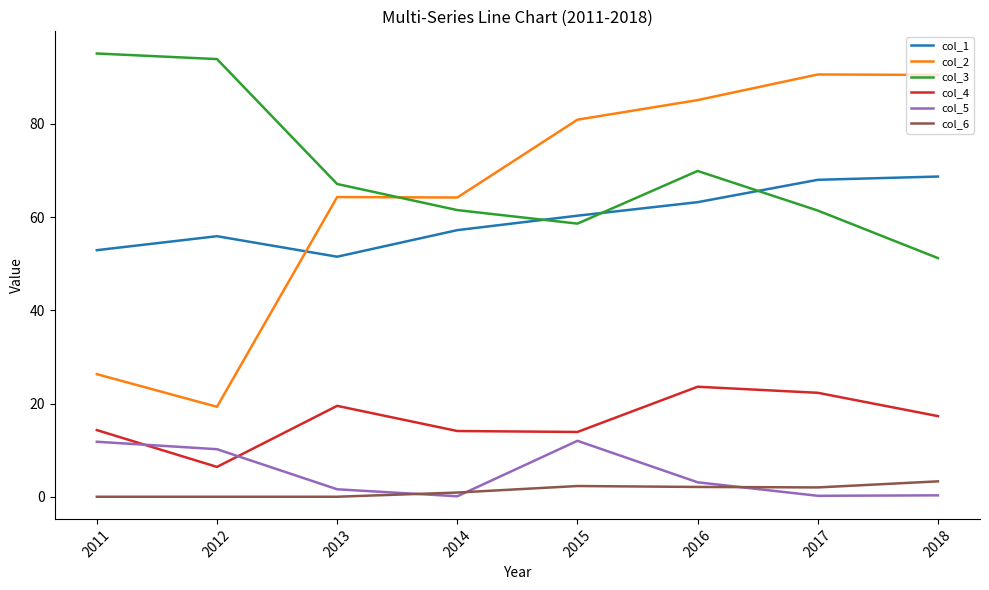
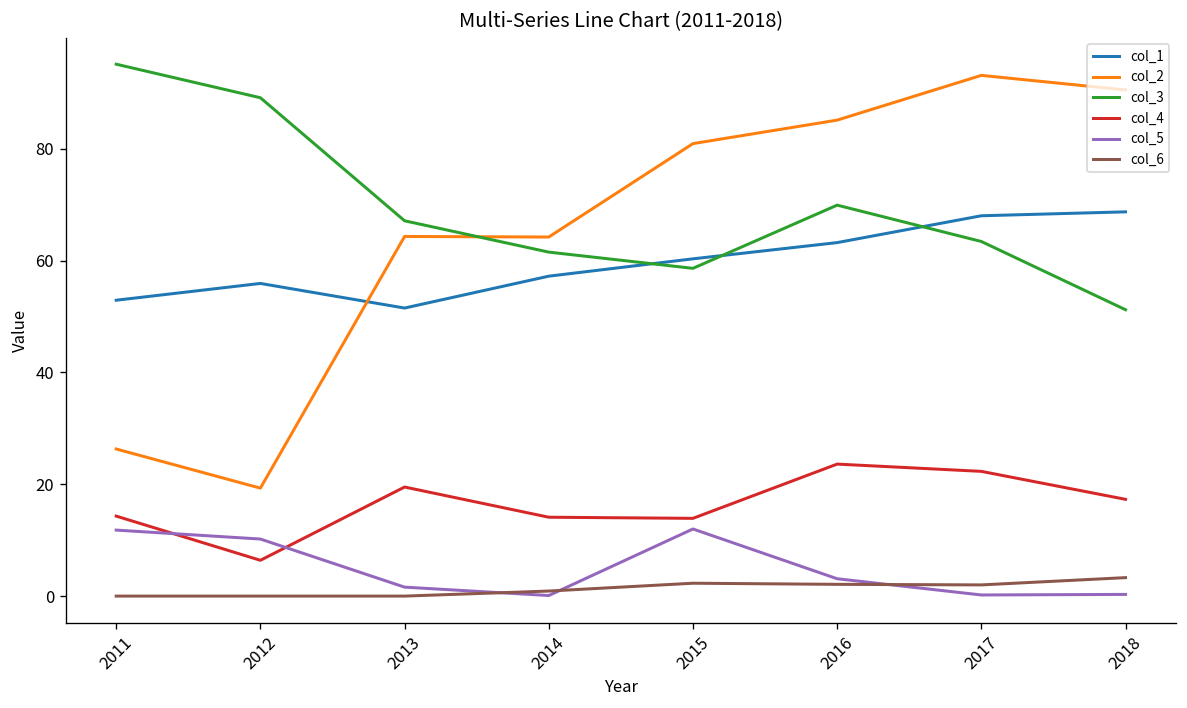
col_3, 2012: 94 -> 89
col_2, 2017: 91 -> 93
col_3, 2017: 61 -> 63
